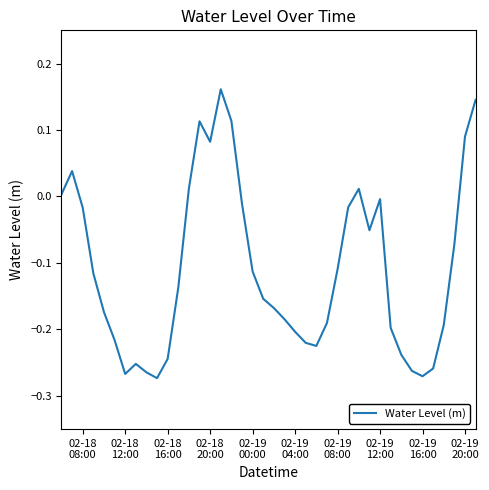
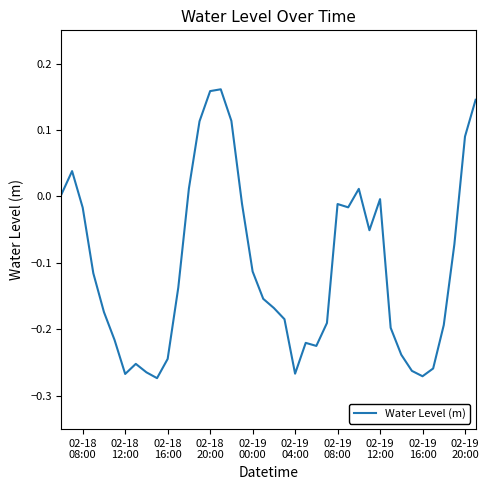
02-18 20:00: 0.08 -> 0.16
02-19 04:00: -0.20 -> -0.27
02-19 08:00: -0.11 -> -0.01
